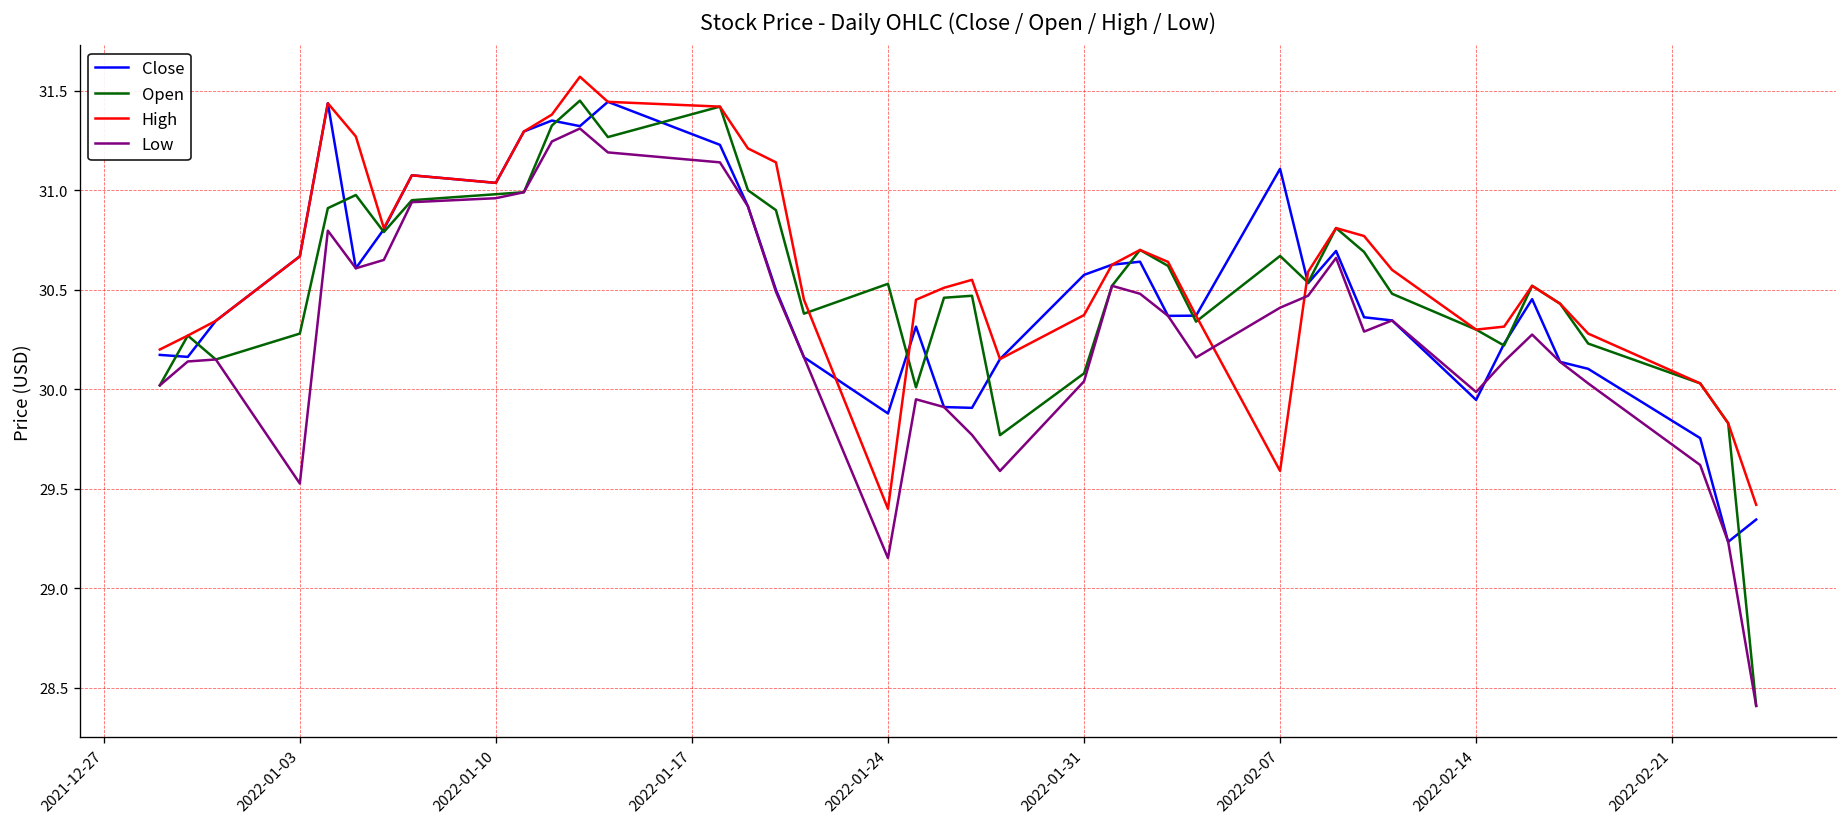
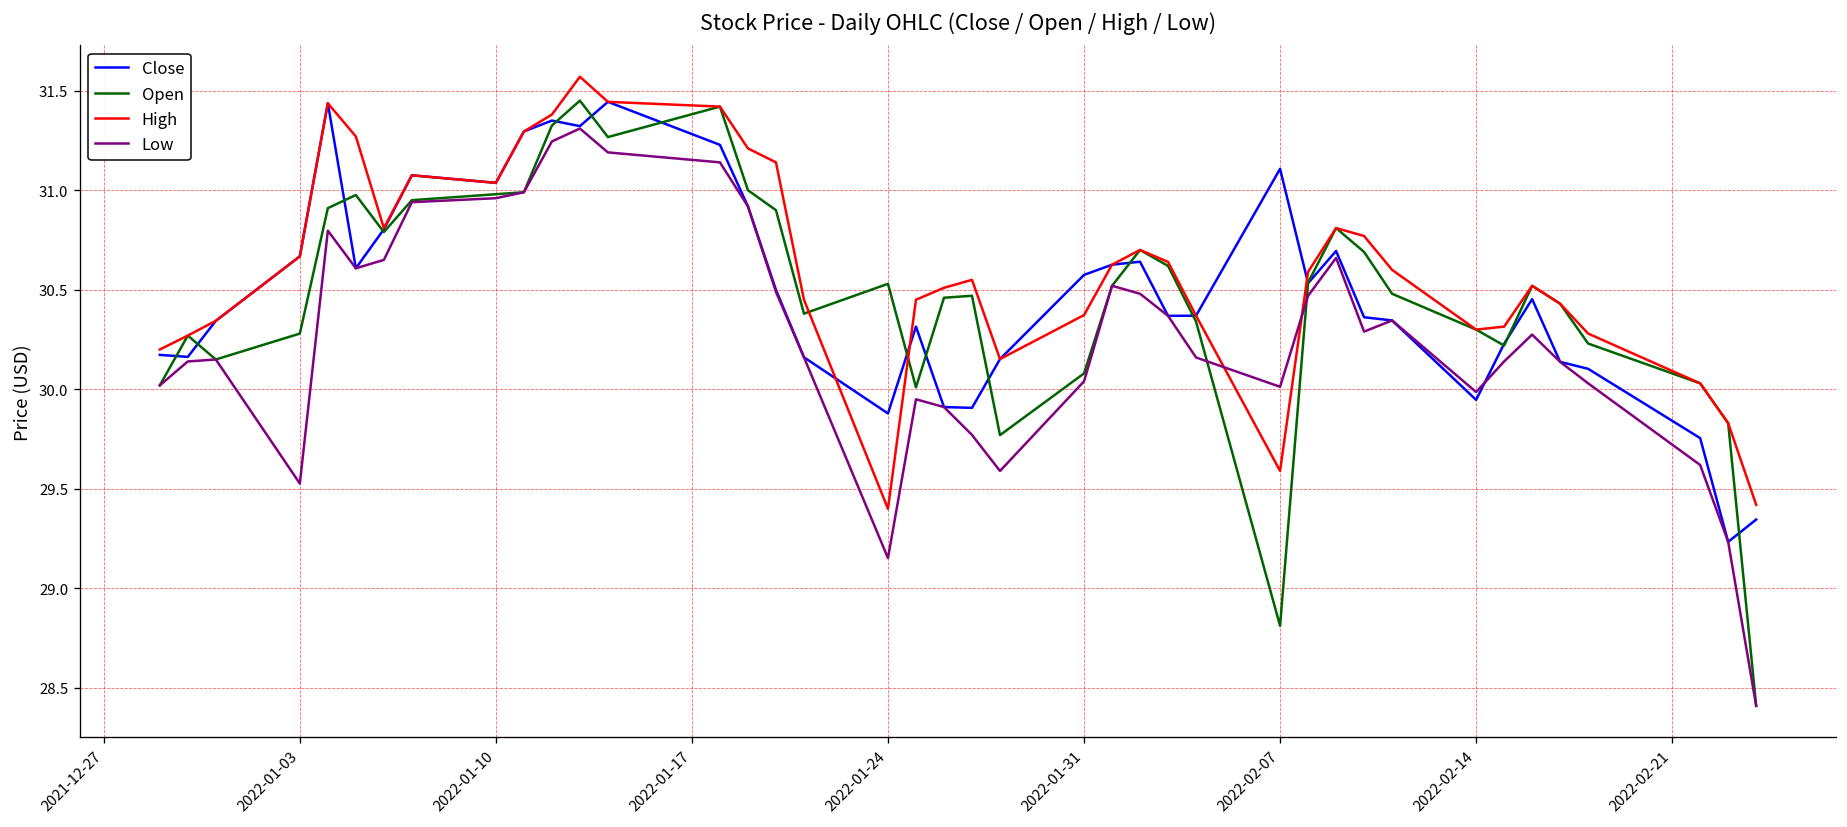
Open, 2022-02-07: 30.67 -> 28.81
Low, 2022-02-07: 30.41 -> 30.01
